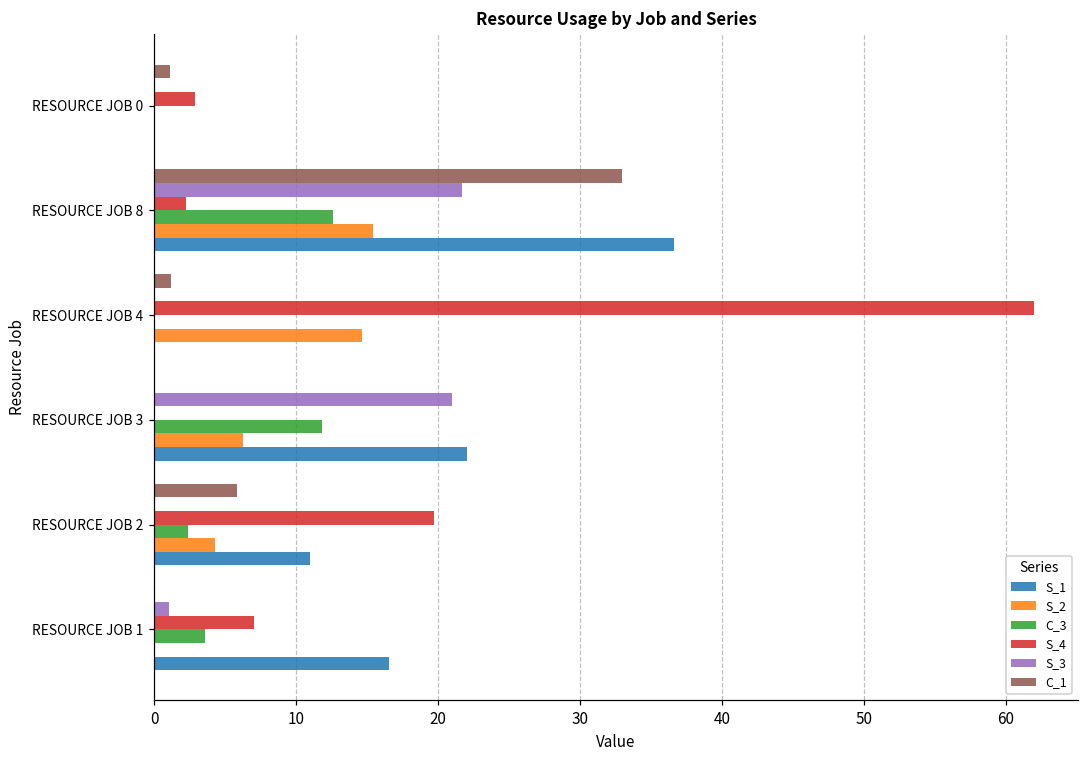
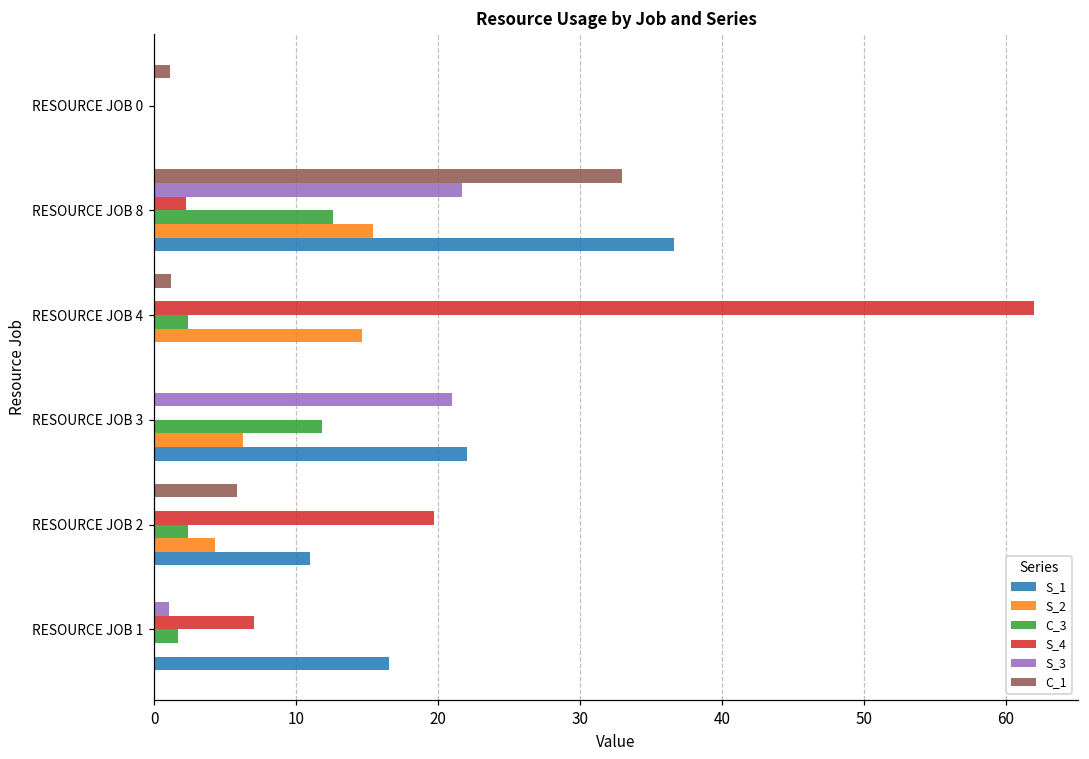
S_4, RESOURCE JOB 0: 2.9 -> 0.0
C_3, RESOURCE JOB 4: 0.0 -> 2.4
C_3, RESOURCE JOB 1: 3.5 -> 1.7
